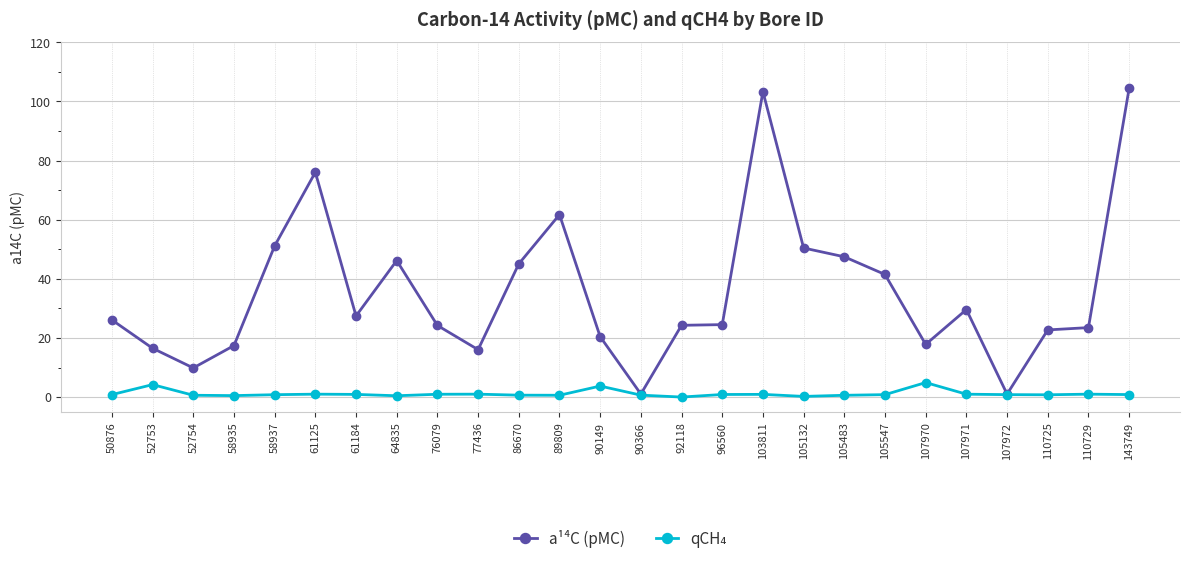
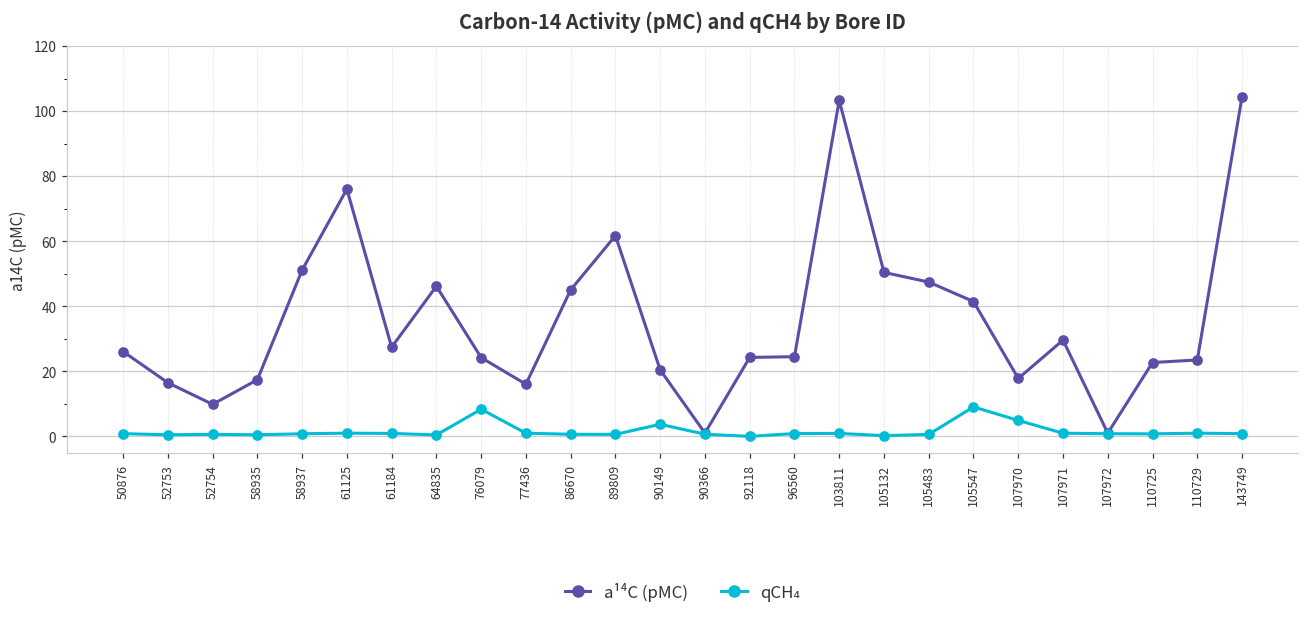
qCH₄, 52753: 4 -> 1
qCH₄, 76079: 1 -> 8
qCH₄, 105547: 1 -> 9
